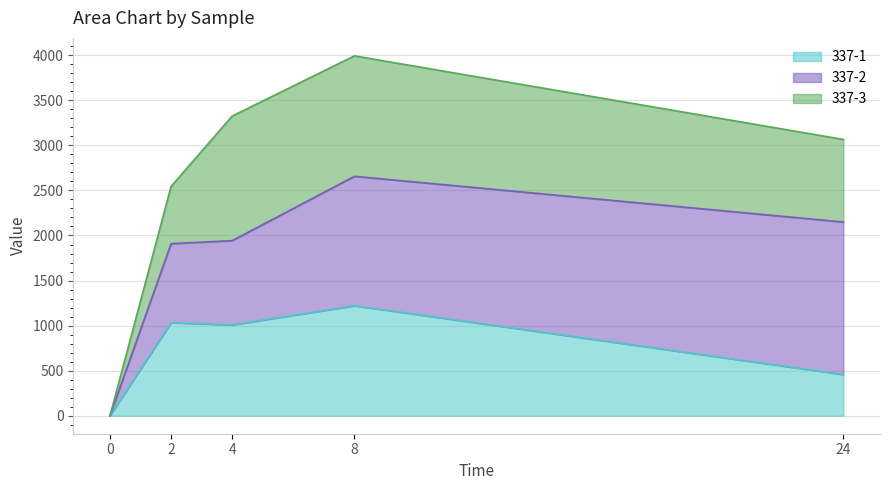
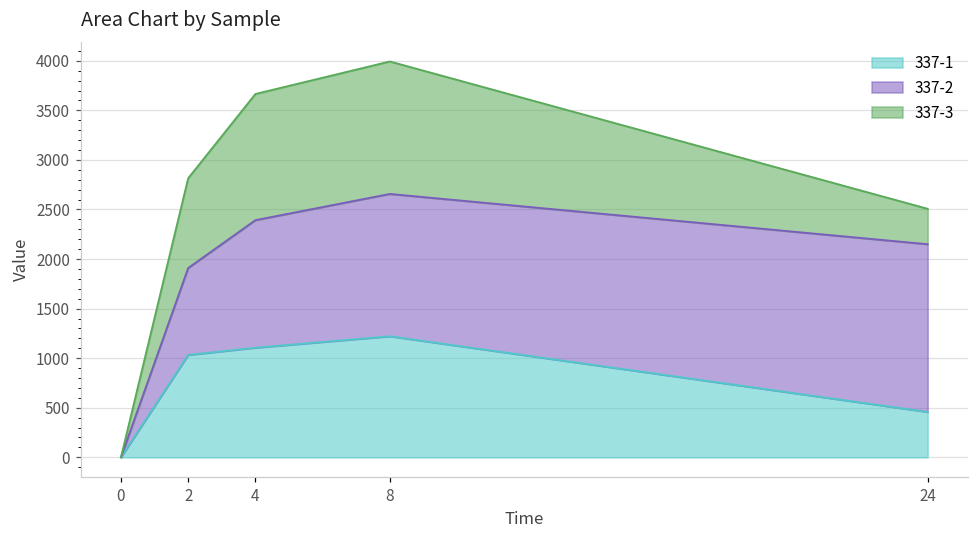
337-3, 2: 600 -> 900
337-1, 4: 1000 -> 1100
337-2, 4: 900 -> 1300
337-3, 4: 1400 -> 1300
337-3, 24: 900 -> 400
